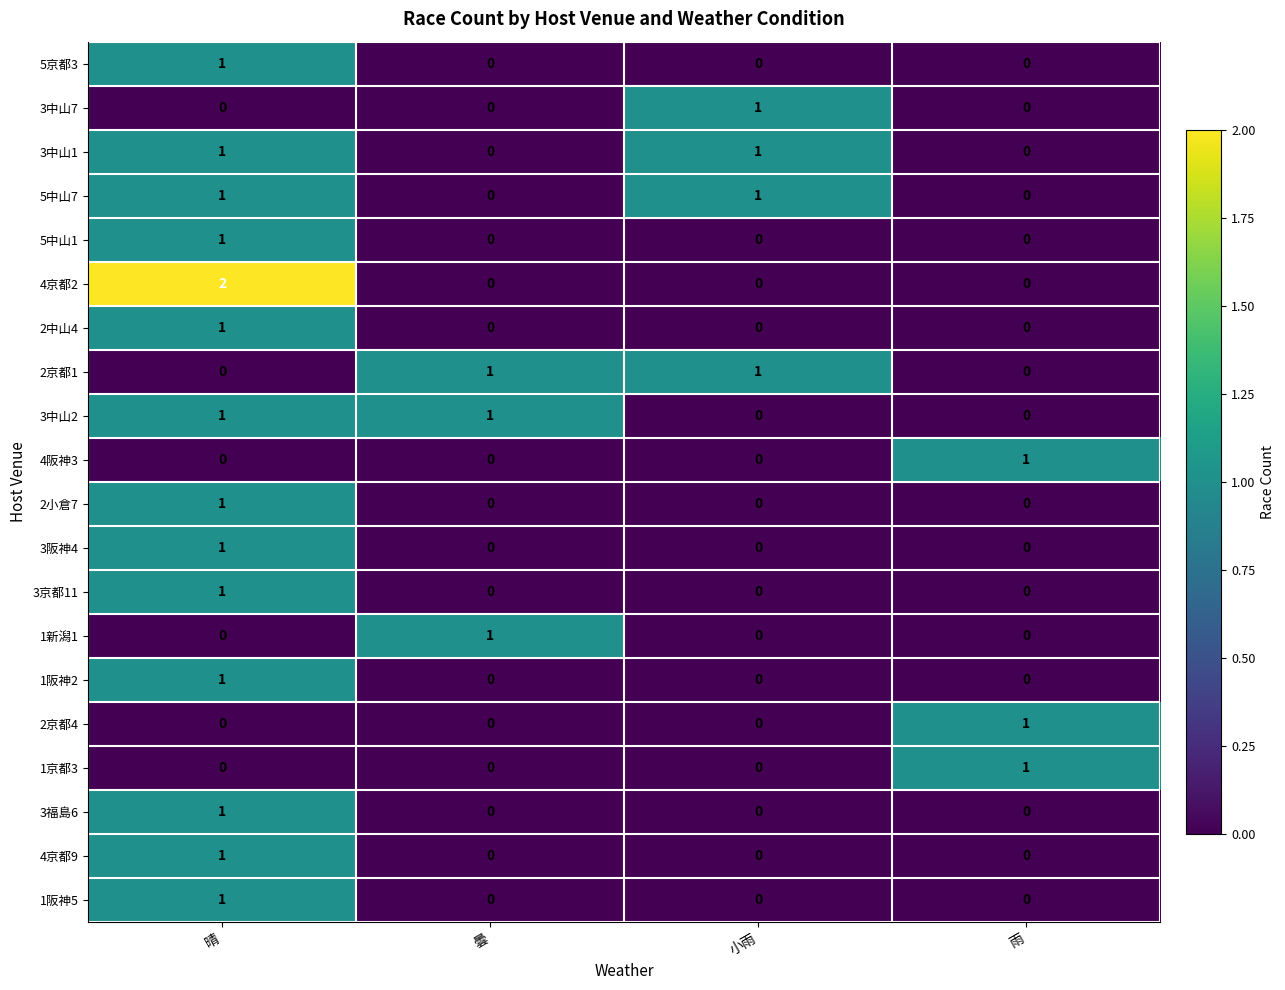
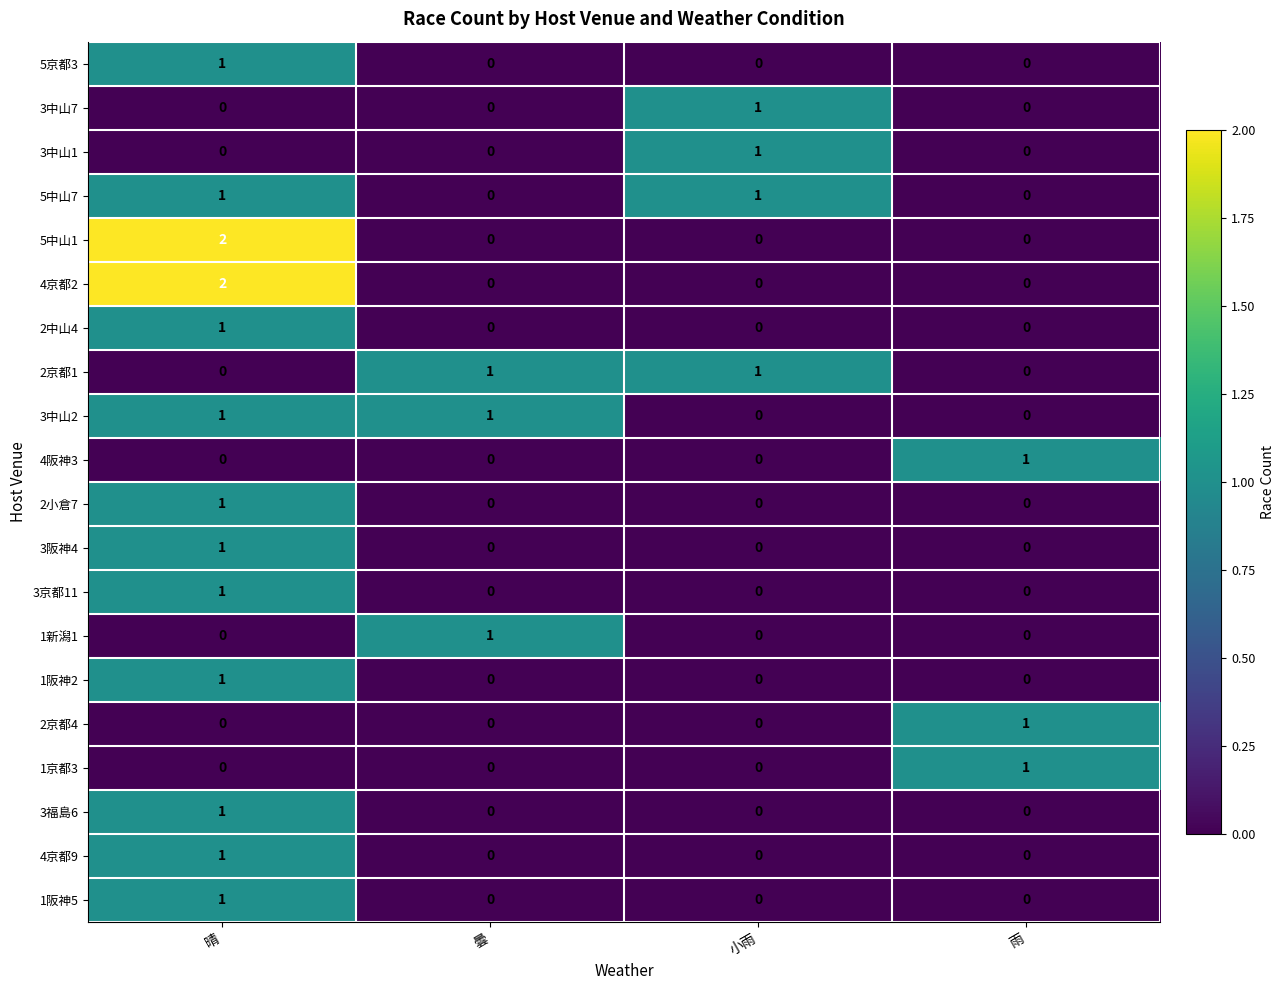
3中山1, 晴: 1 -> 0
5中山1, 晴: 1 -> 2
